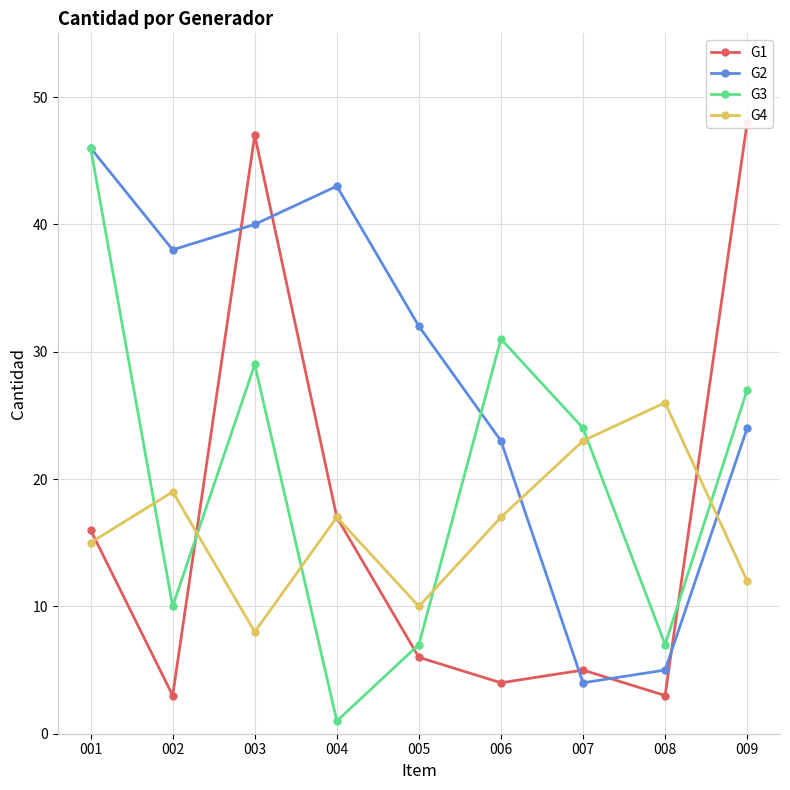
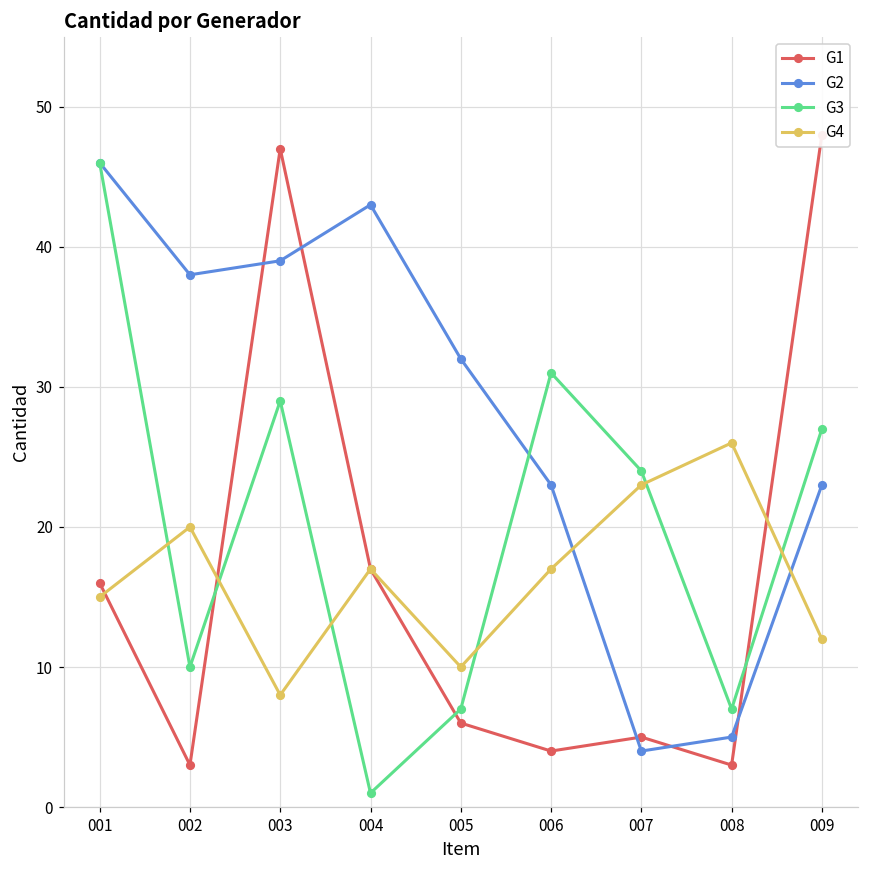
G4, 002: 19 -> 20
G2, 003: 40 -> 39
G2, 009: 24 -> 23
